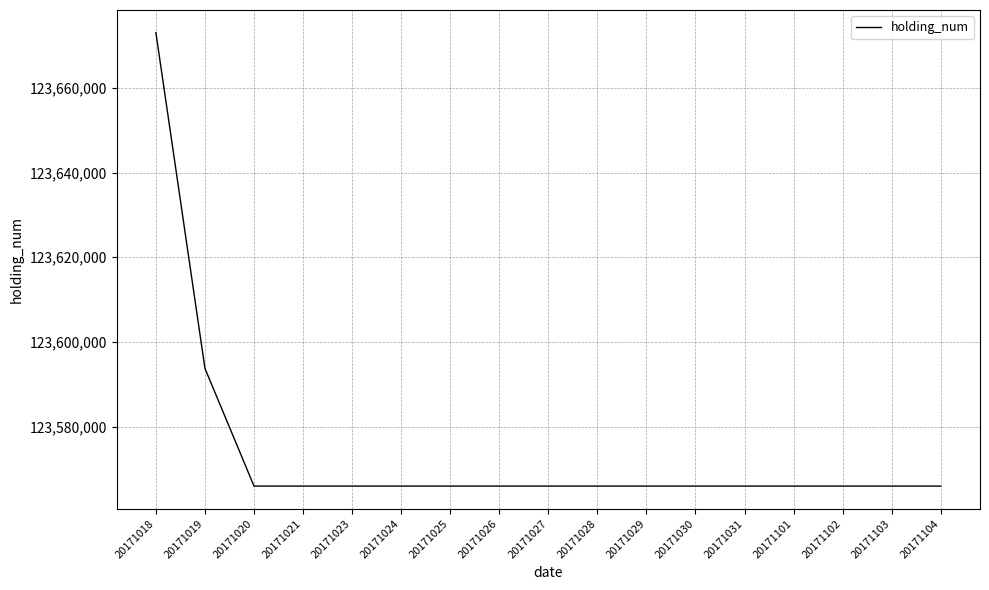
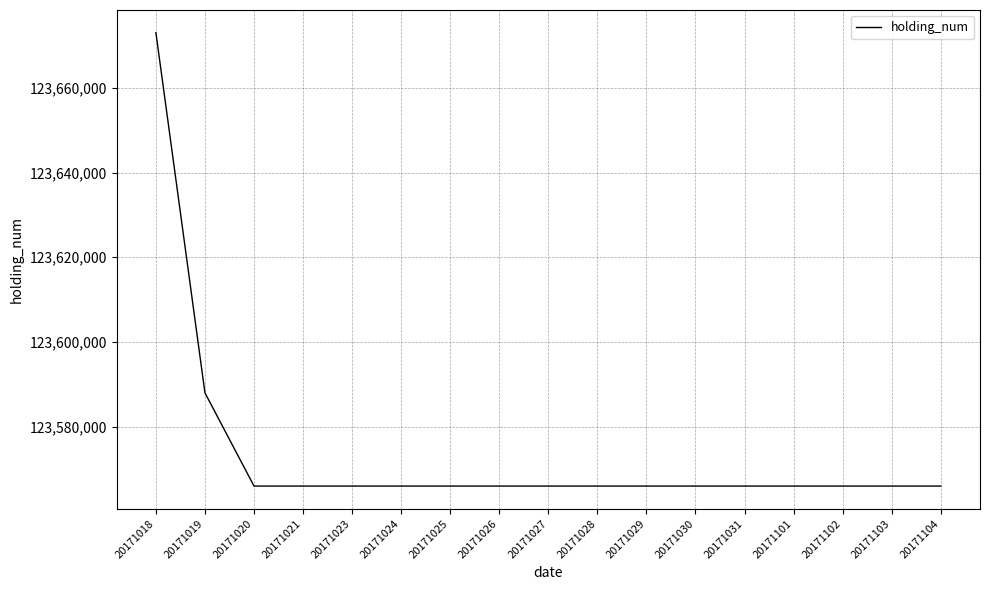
20171019: 123,594,000 -> 123,588,000
